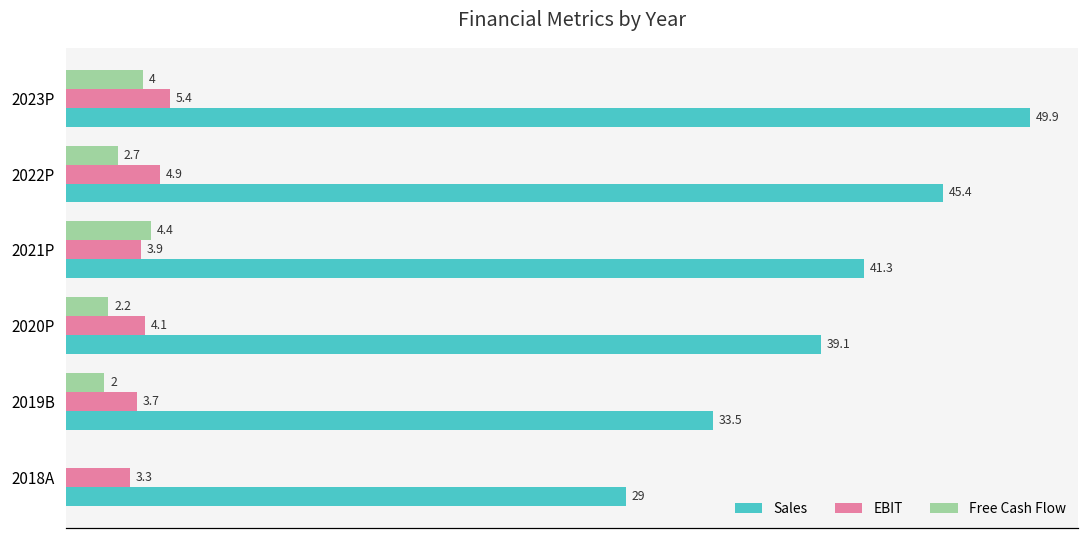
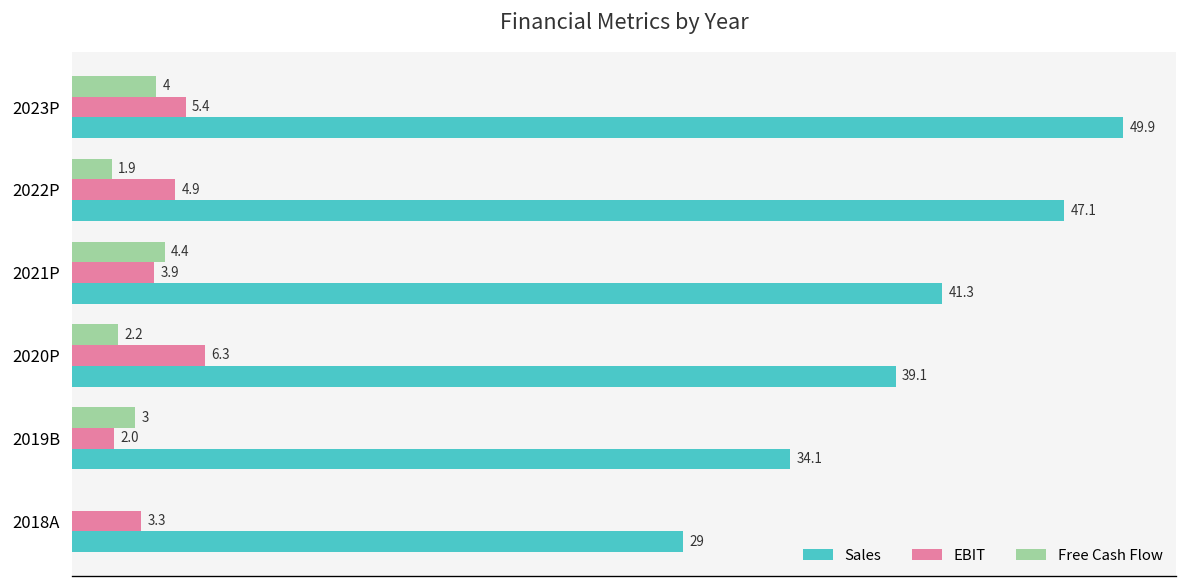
Free Cash Flow, 2022P: 2.7 -> 1.9
Sales, 2022P: 45.4 -> 47.1
EBIT, 2020P: 4.1 -> 6.3
Free Cash Flow, 2019B: 2 -> 3
EBIT, 2019B: 3.7 -> 2.0
Sales, 2019B: 33.5 -> 34.1
